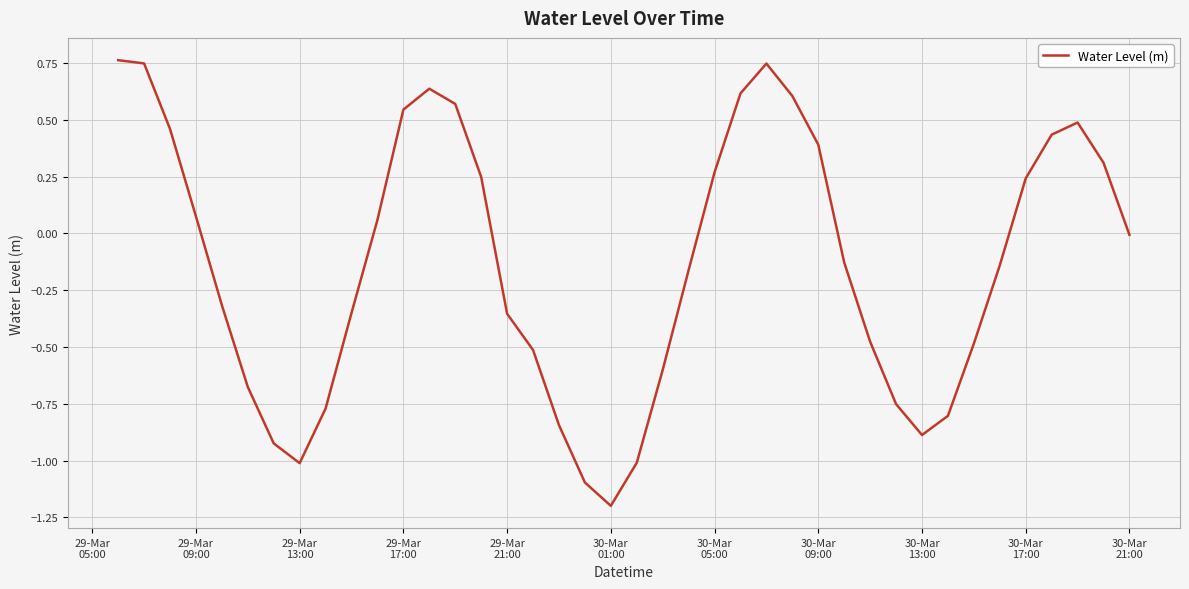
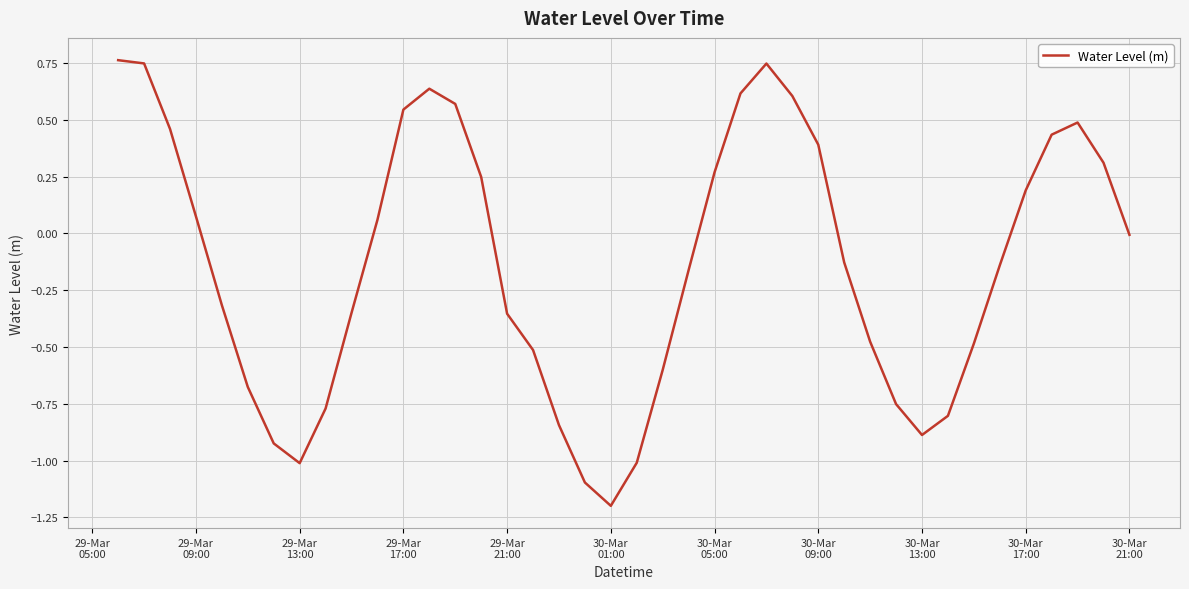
30-Mar 17:00: 0.24 -> 0.19
